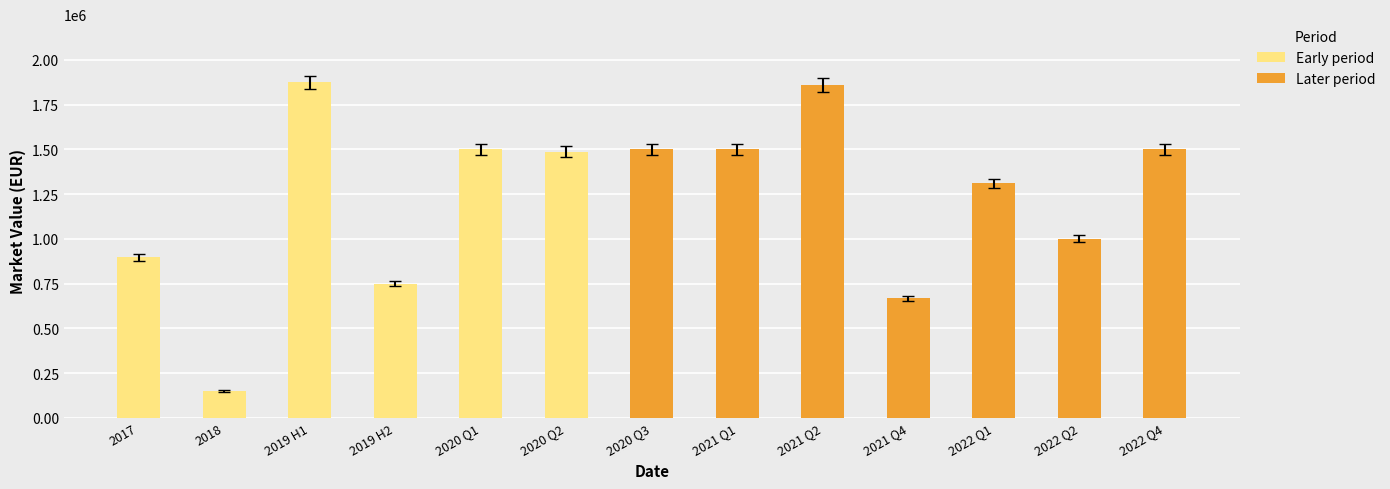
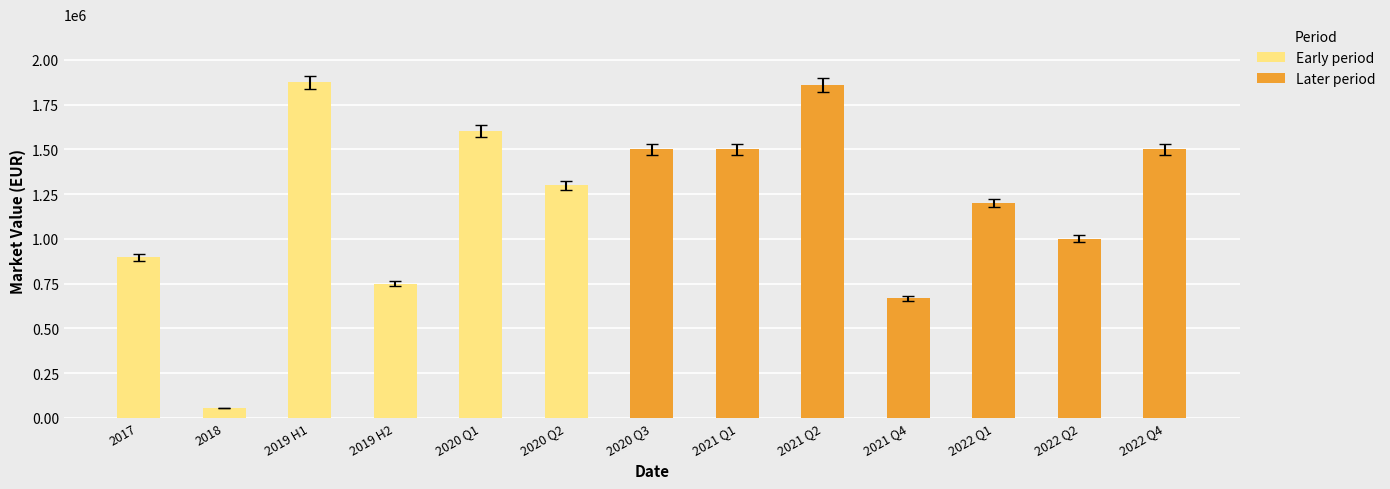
Early period, 2018: 150000 -> 50000
Early period, 2020 Q1: 1500000 -> 1600000
Early period, 2020 Q2: 1490000 -> 1300000
Later period, 2022 Q1: 1310000 -> 1200000
